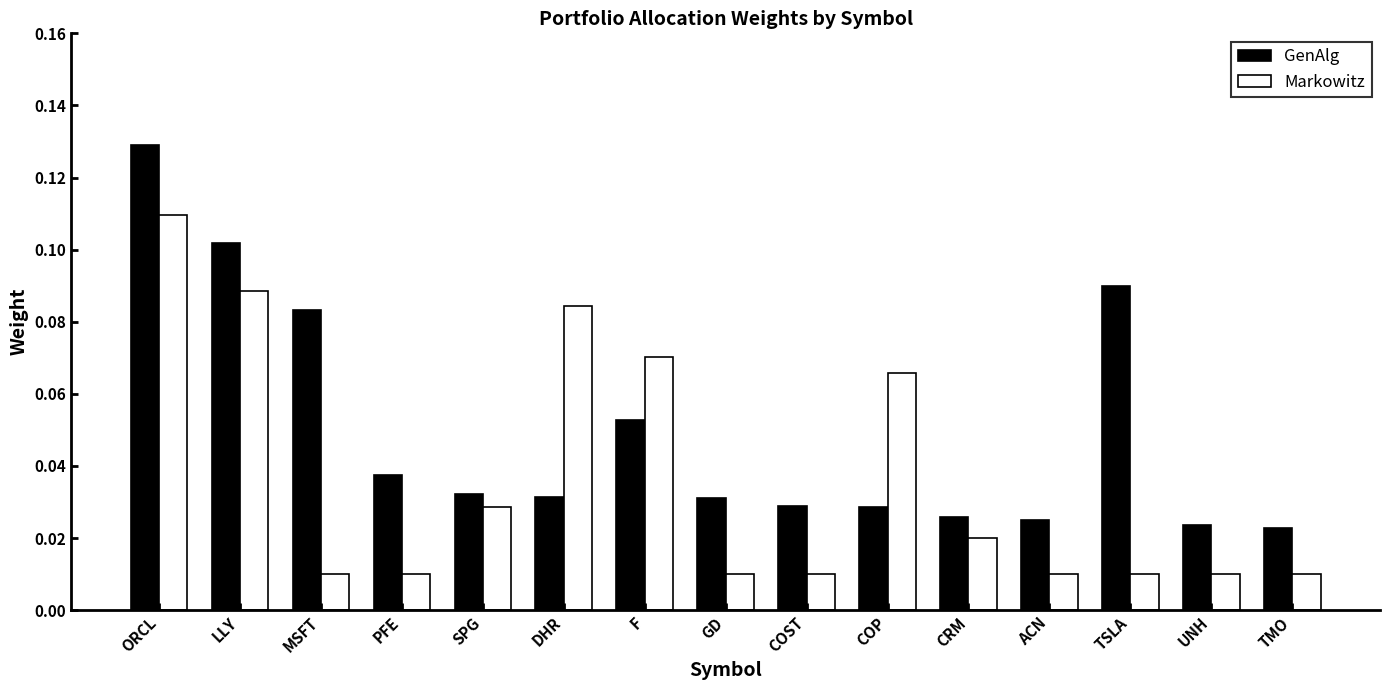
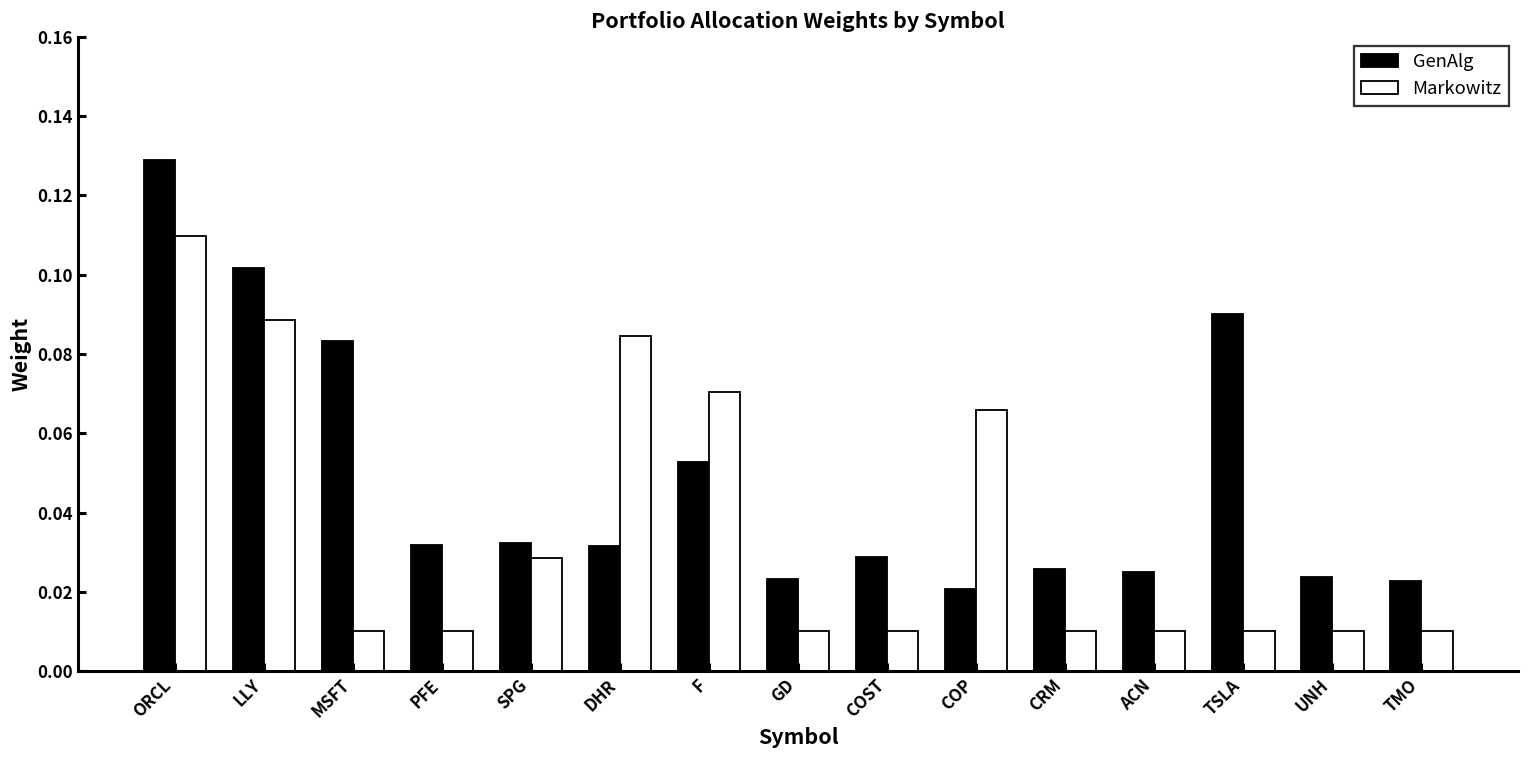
GenAlg, PFE: 0.037 -> 0.032
GenAlg, GD: 0.031 -> 0.023
GenAlg, COP: 0.029 -> 0.021
Markowitz, CRM: 0.02 -> 0.01
